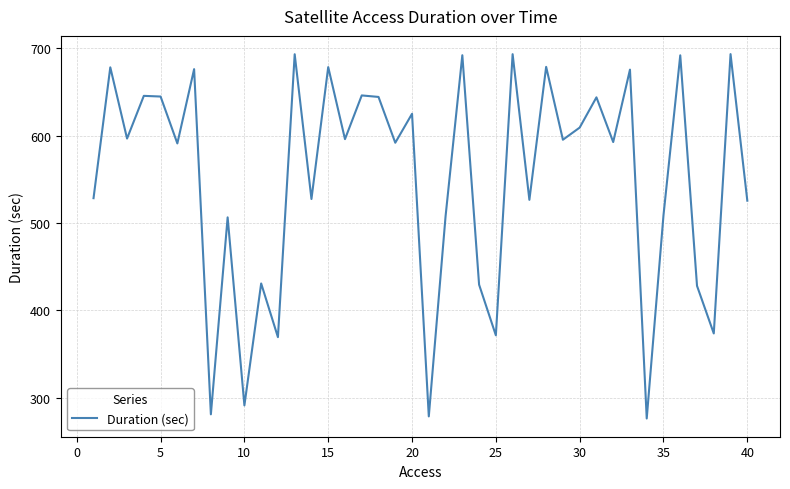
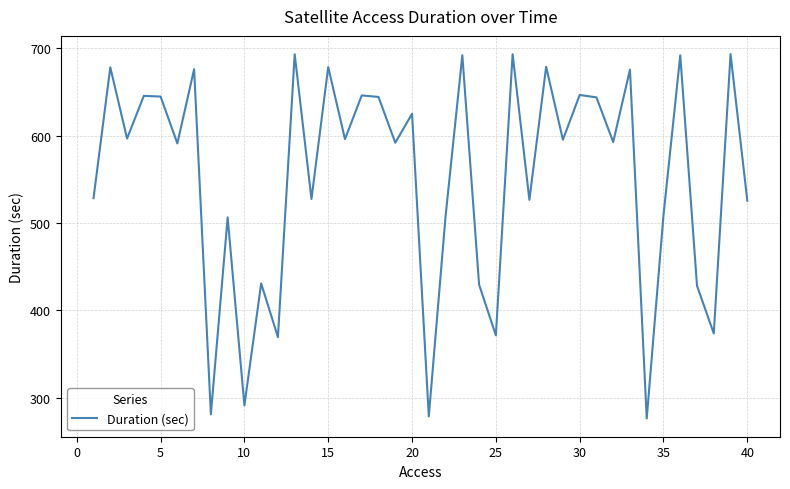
30: 610 -> 650
